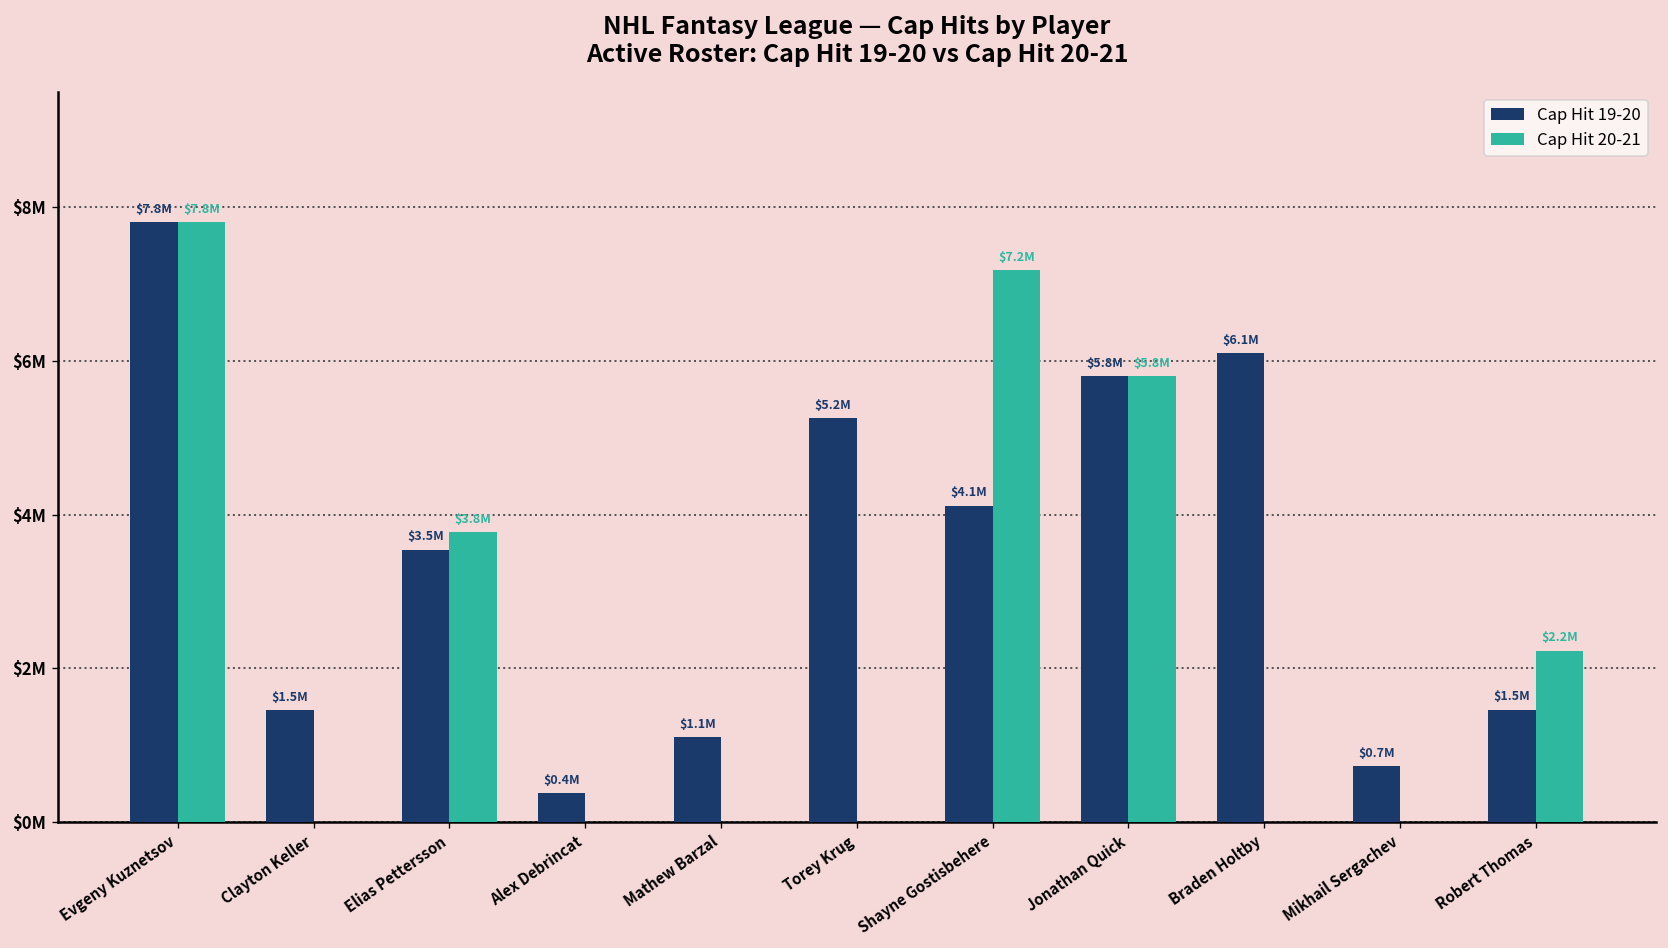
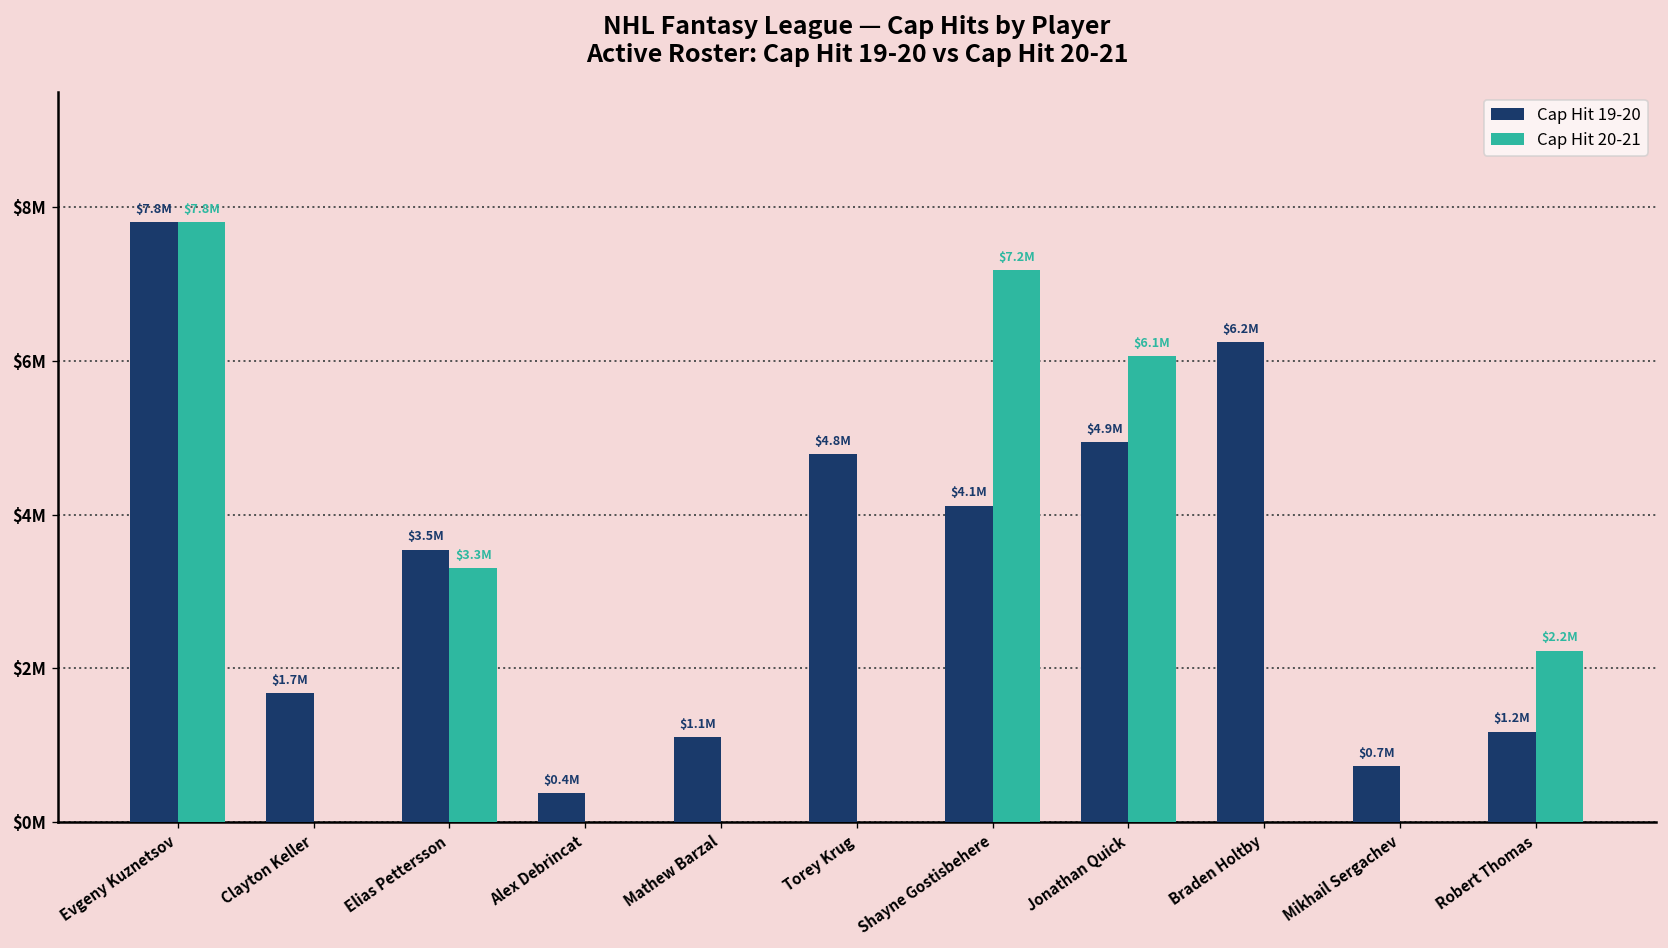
Cap Hit 19-20, Clayton Keller: $1.5M -> $1.7M
Cap Hit 20-21, Elias Pettersson: $3.8M -> $3.3M
Cap Hit 19-20, Torey Krug: $5.2M -> $4.8M
Cap Hit 19-20, Jonathan Quick: $5.8M -> $4.9M
Cap Hit 20-21, Jonathan Quick: $5.8M -> $6.1M
Cap Hit 19-20, Braden Holtby: $6.1M -> $6.2M
Cap Hit 19-20, Robert Thomas: $1.5M -> $1.2M
